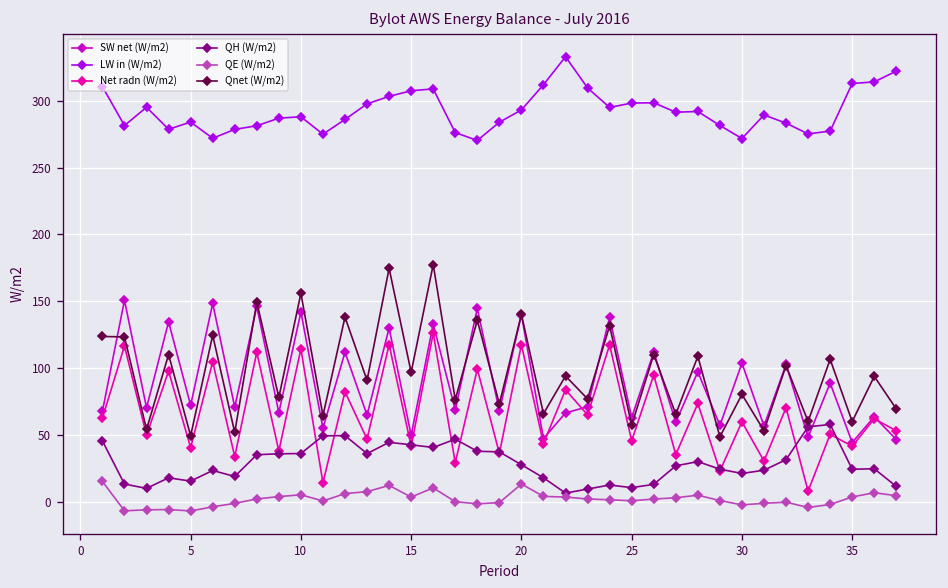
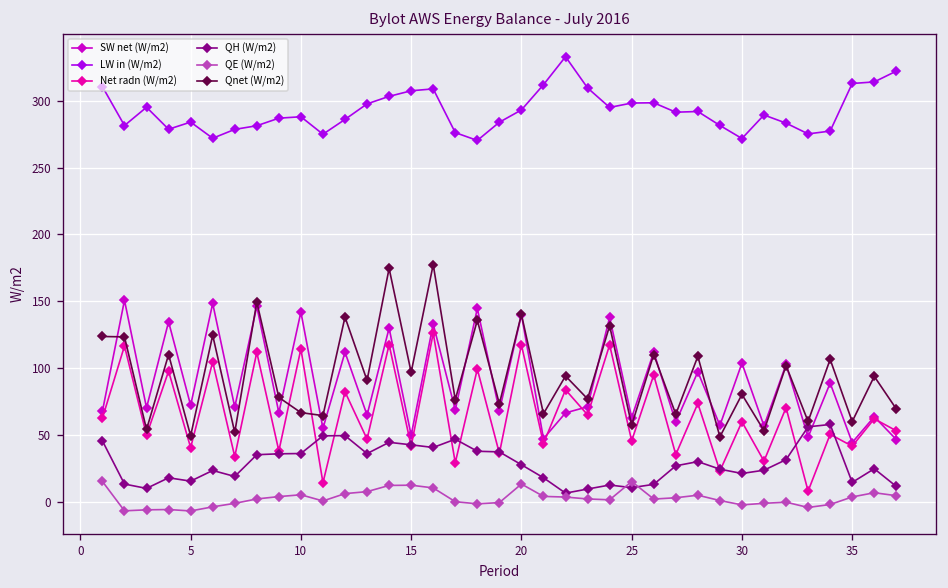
Qnet (W/m2), 10: 156 -> 67
QE (W/m2), 15: 4 -> 13
QE (W/m2), 25: 1 -> 15
QH (W/m2), 35: 24 -> 15
